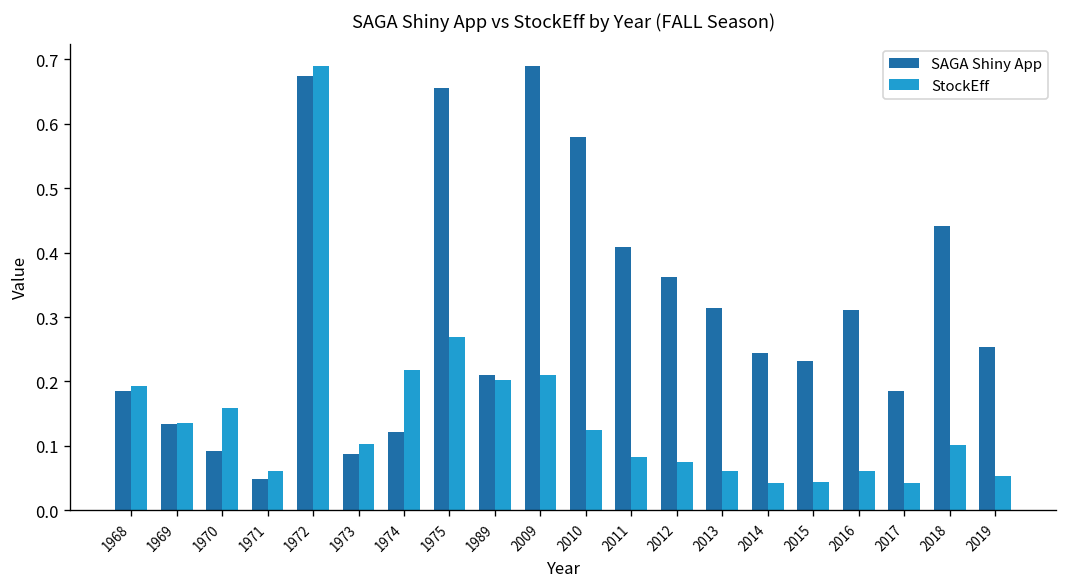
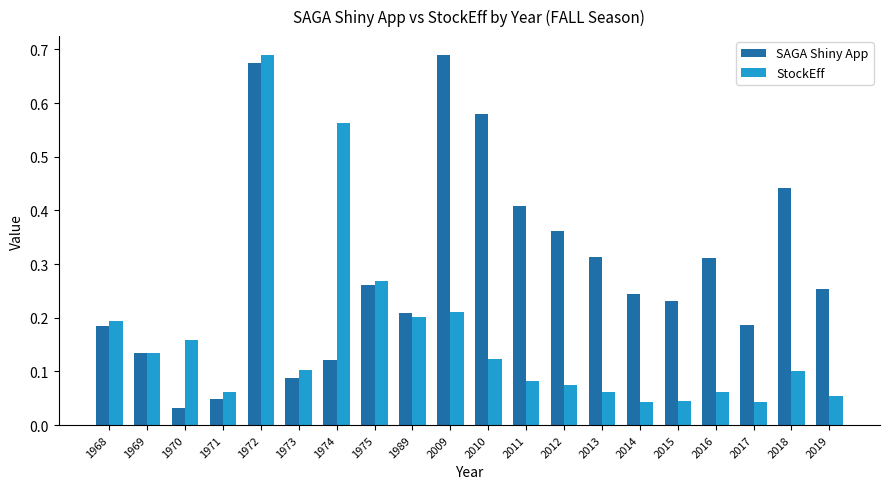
SAGA Shiny App, 1970: 0.09 -> 0.03
StockEff, 1974: 0.22 -> 0.56
SAGA Shiny App, 1975: 0.66 -> 0.26
